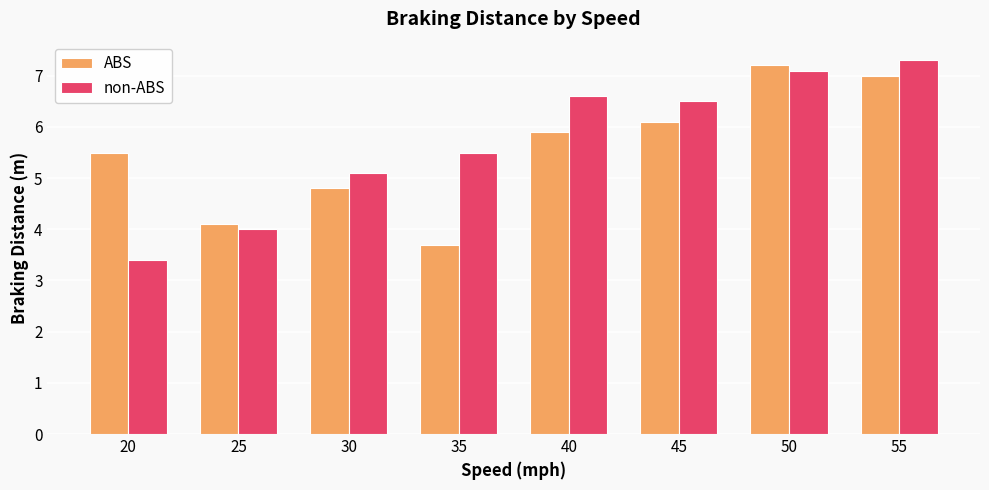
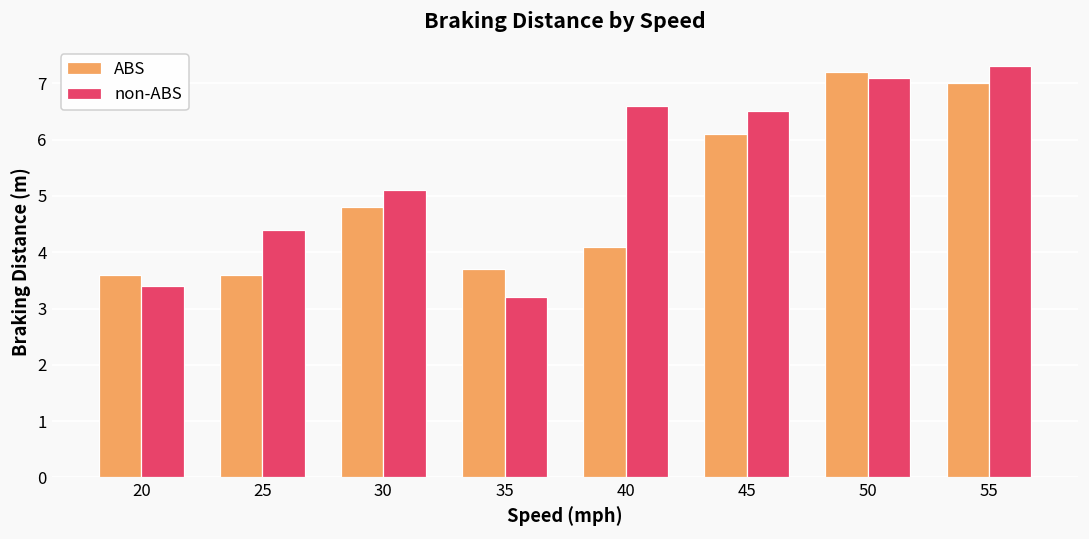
ABS, 20: 5.5 -> 3.6
ABS, 25: 4.1 -> 3.6
non-ABS, 25: 4.0 -> 4.4
non-ABS, 35: 5.5 -> 3.2
ABS, 40: 5.9 -> 4.1
